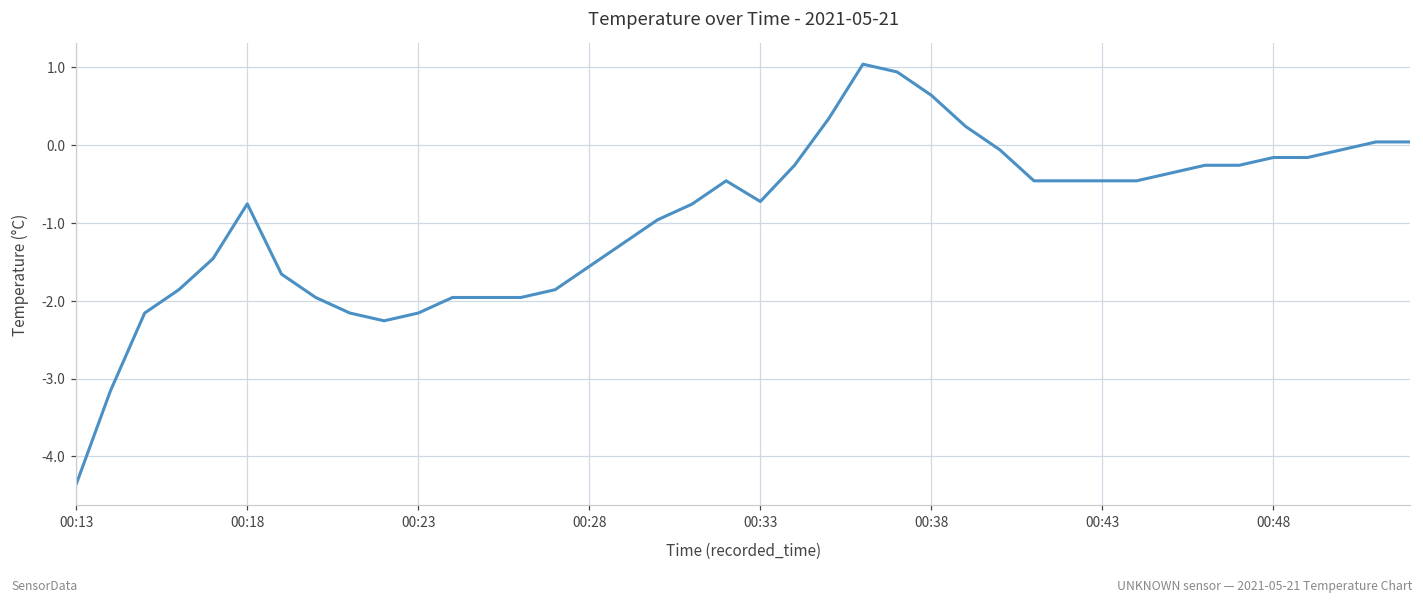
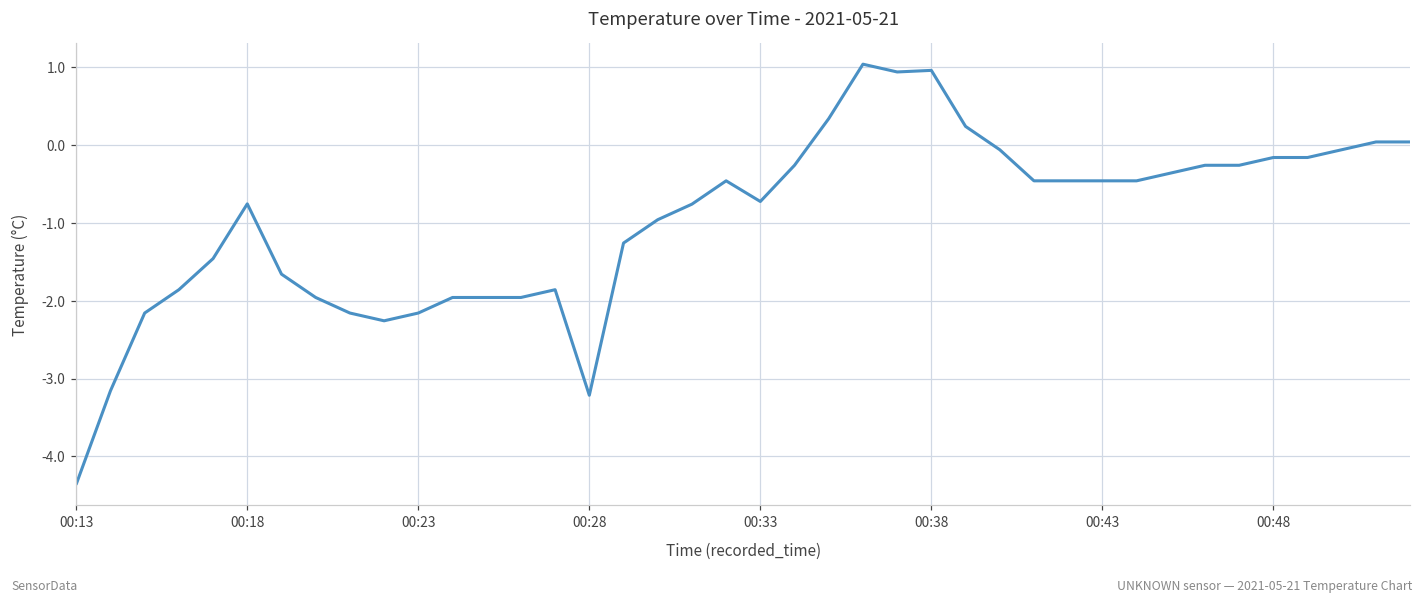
00:28: -1.6 -> -3.2
00:38: 0.6 -> 1.0
